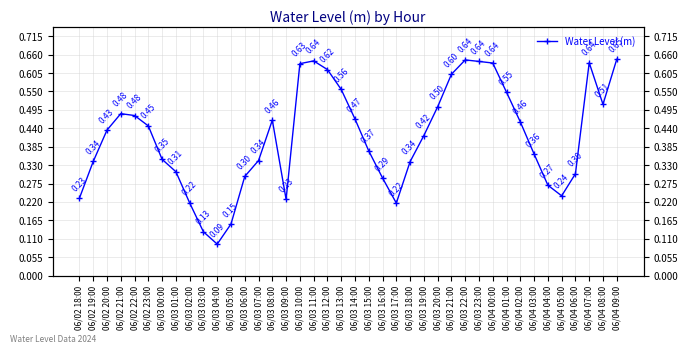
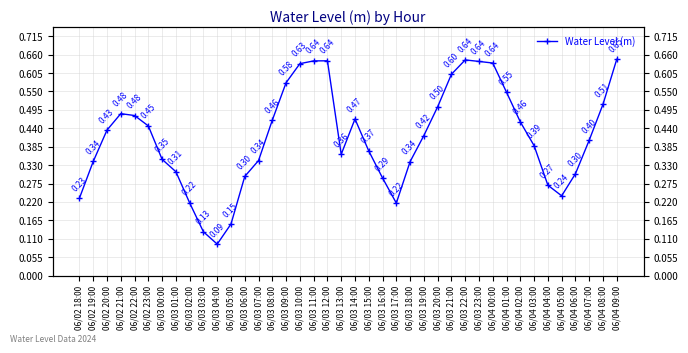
06/03 09:00: 0.23 -> 0.58
06/03 12:00: 0.62 -> 0.64
06/03 13:00: 0.56 -> 0.36
06/04 03:00: 0.36 -> 0.39
06/04 07:00: 0.64 -> 0.40
